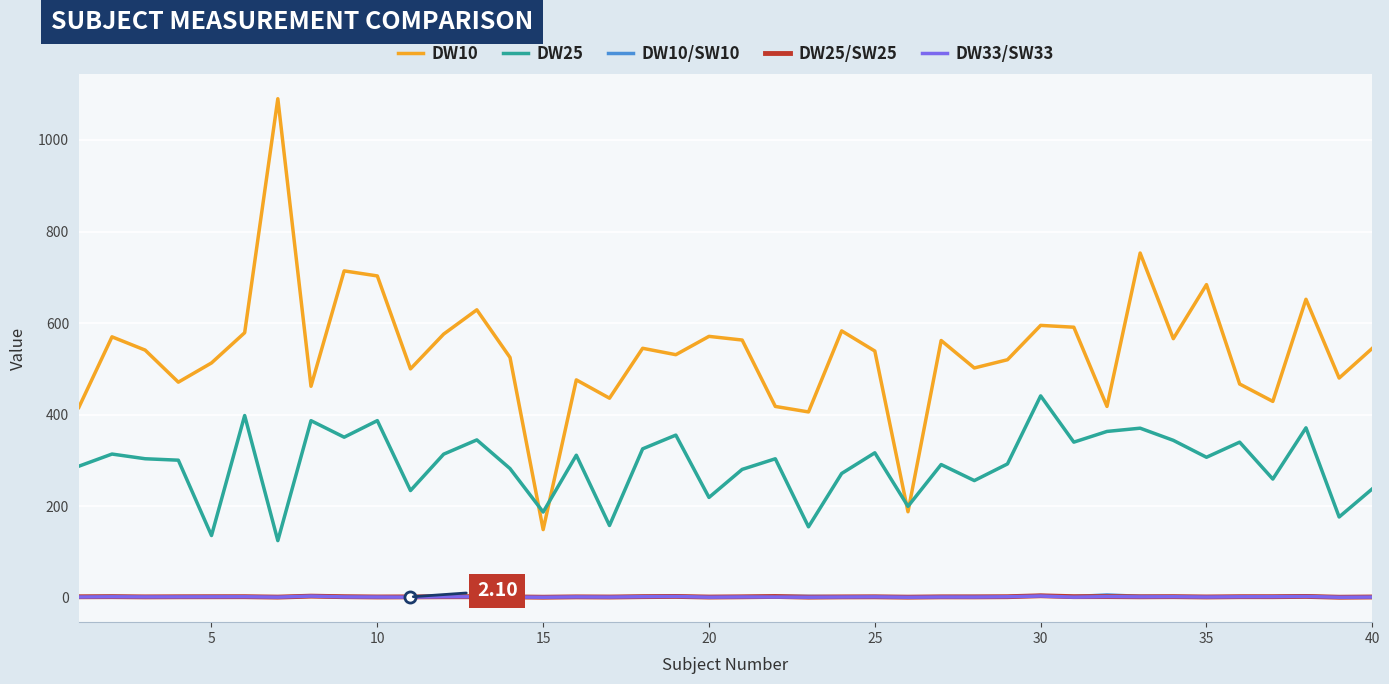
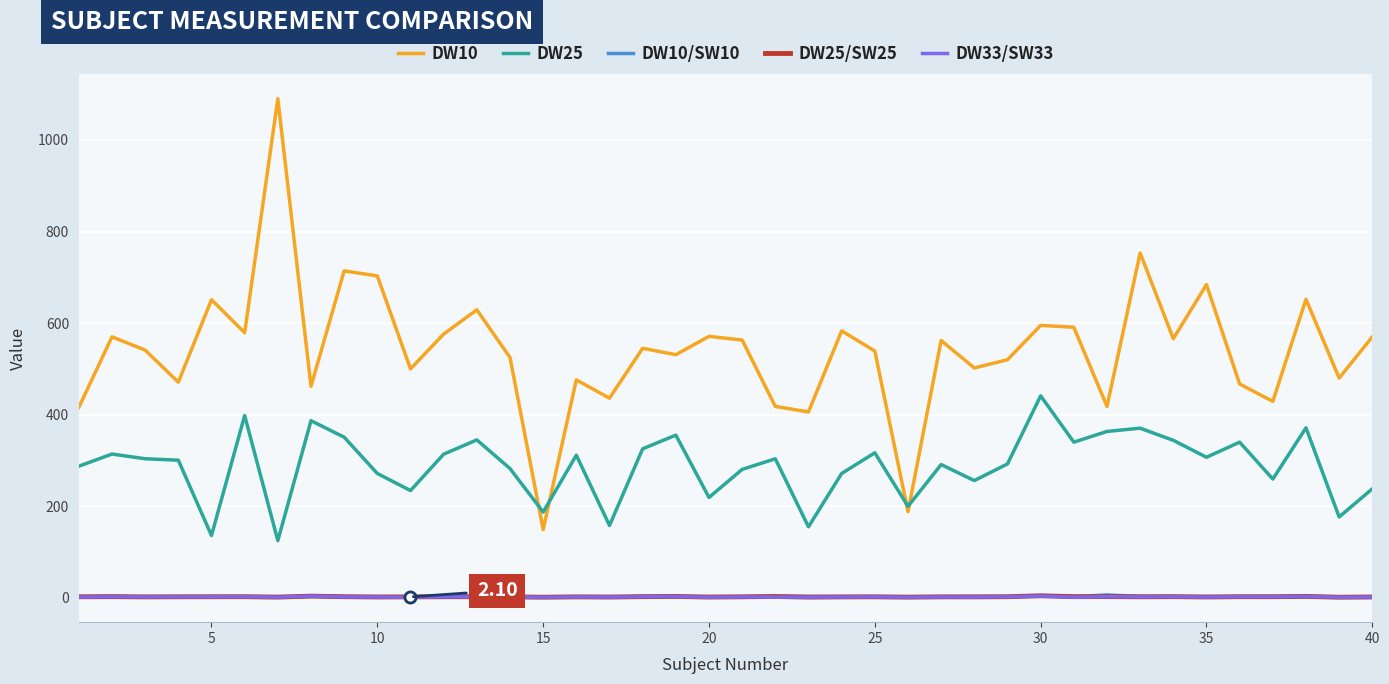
DW10, 5: 510 -> 650
DW25, 10: 390 -> 270
DW10, 40: 550 -> 570
